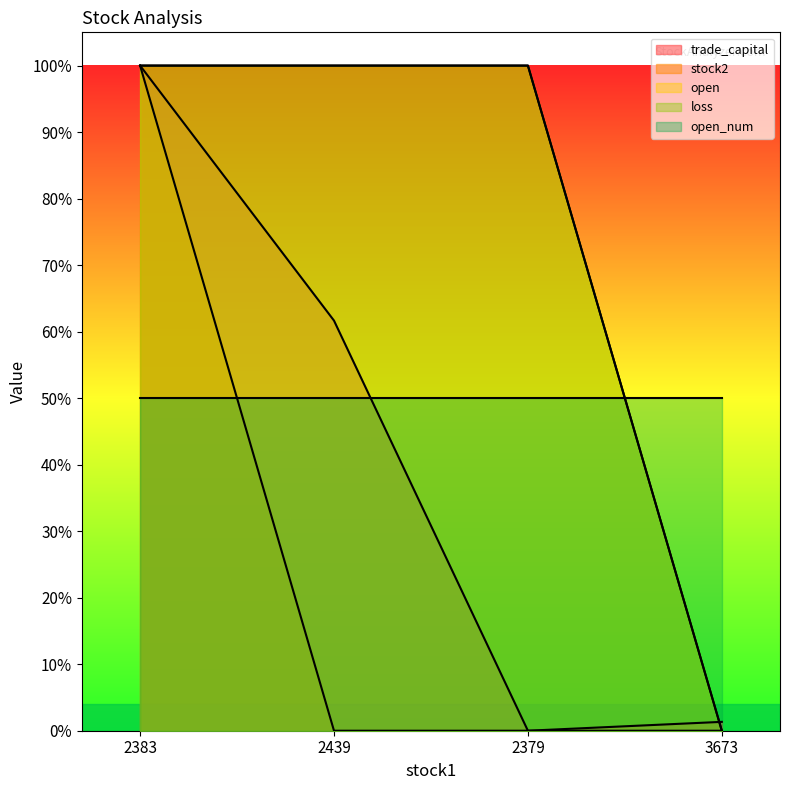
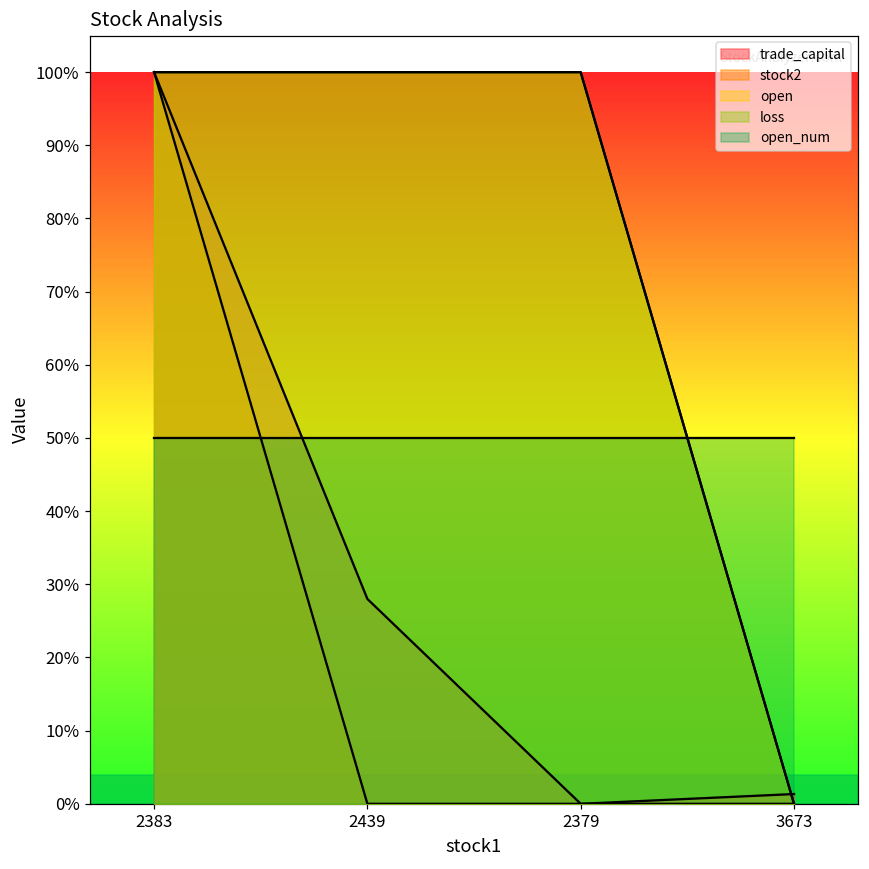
trade_capital, 2439: 62% -> 28%
